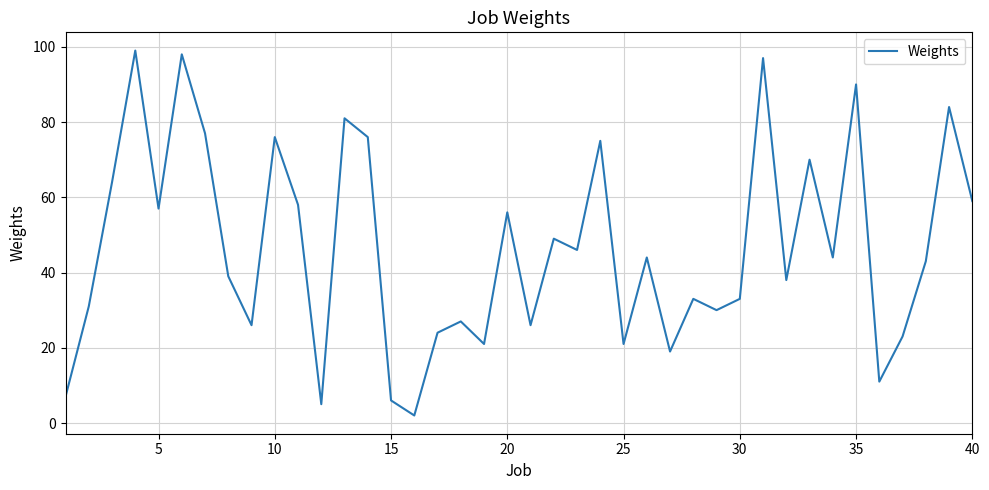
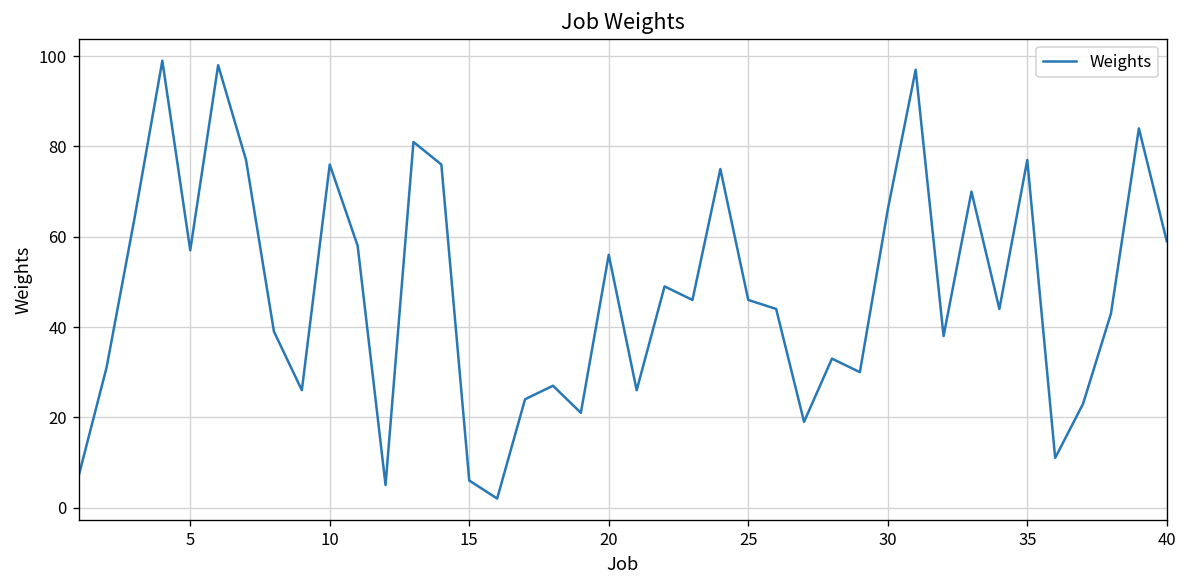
25: 21 -> 46
30: 33 -> 66
35: 90 -> 77
